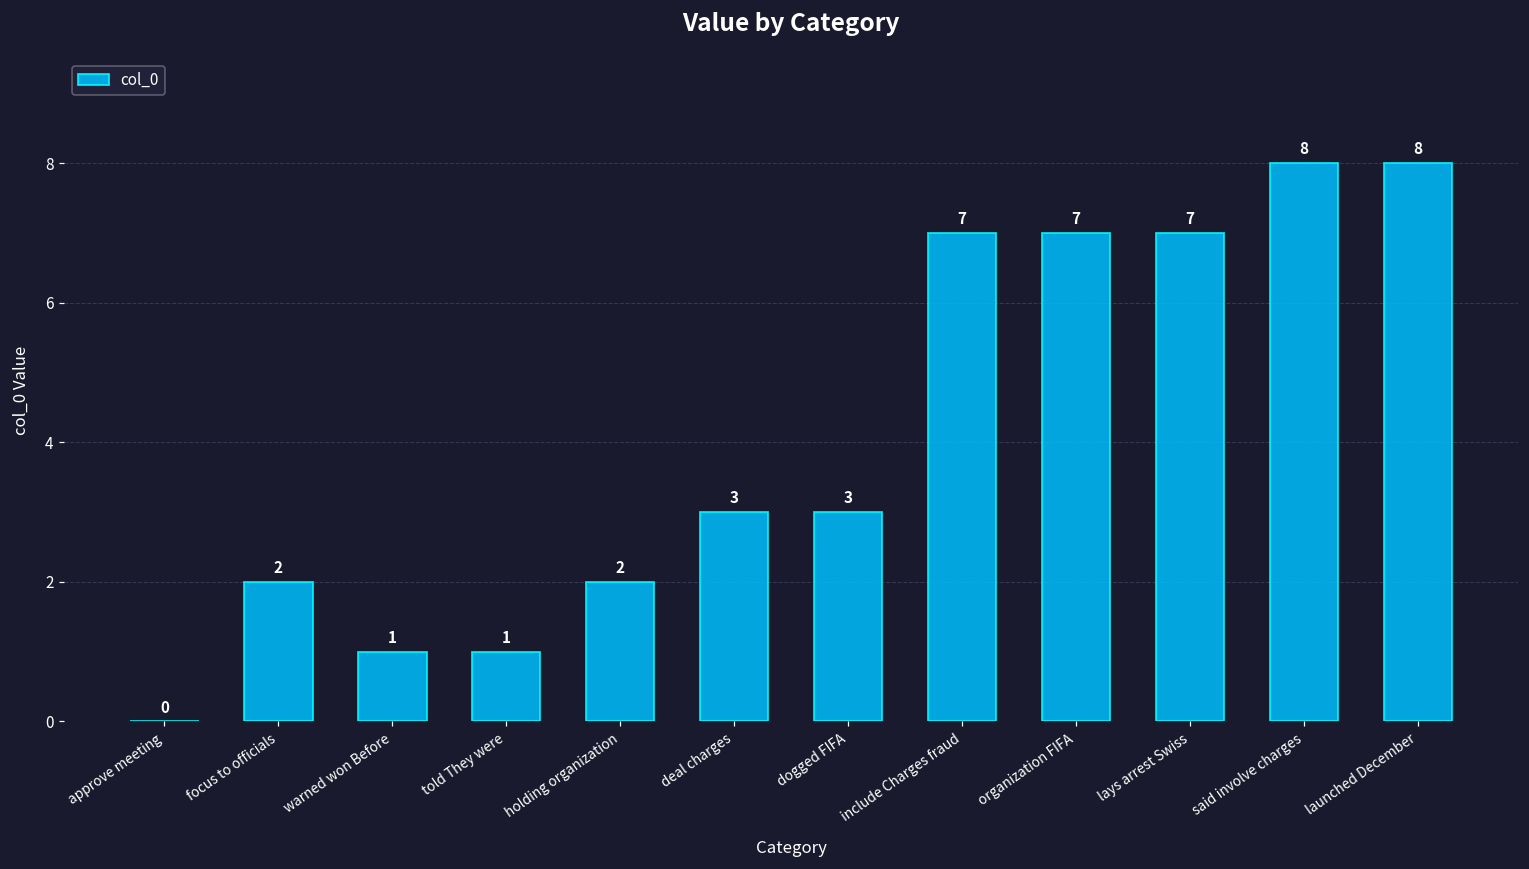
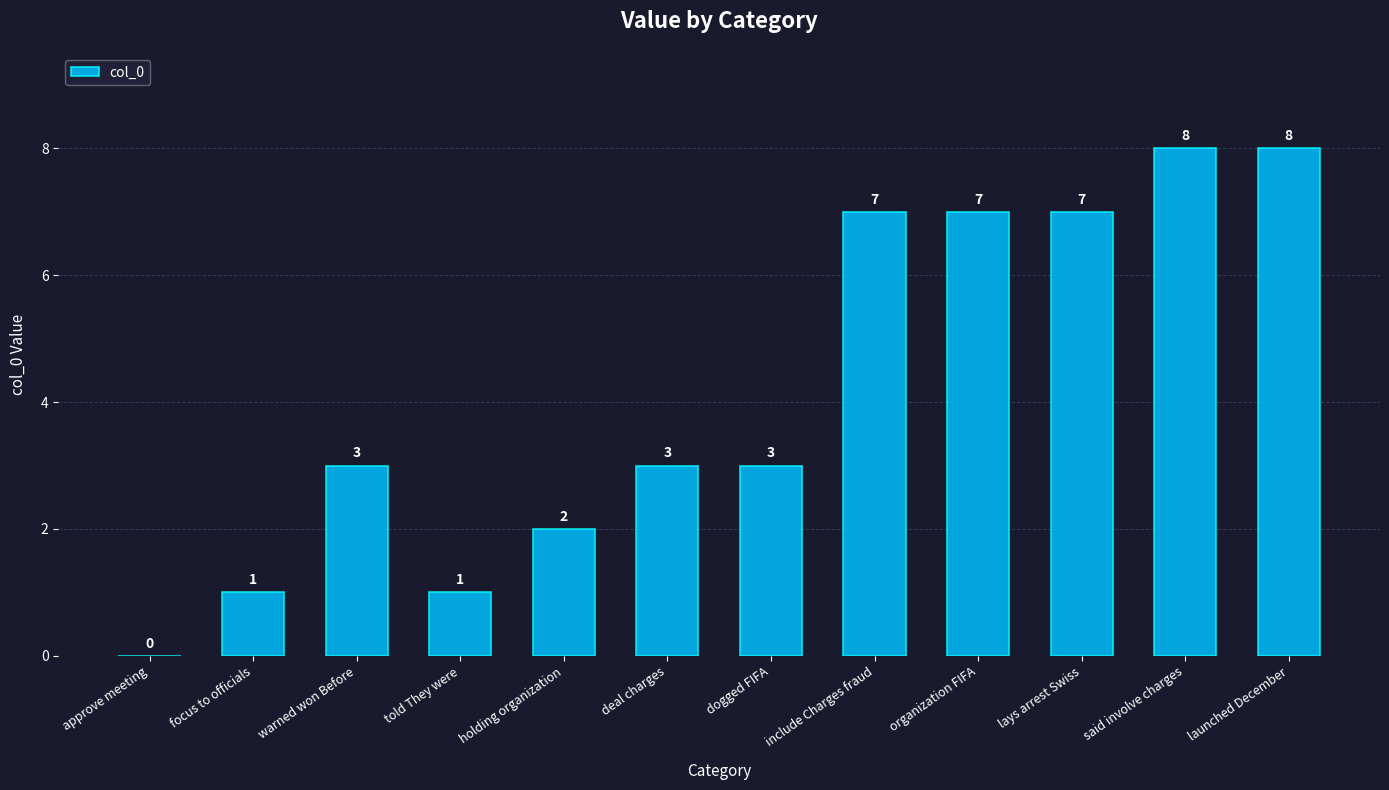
focus to officials: 2 -> 1
warned won Before: 1 -> 3
